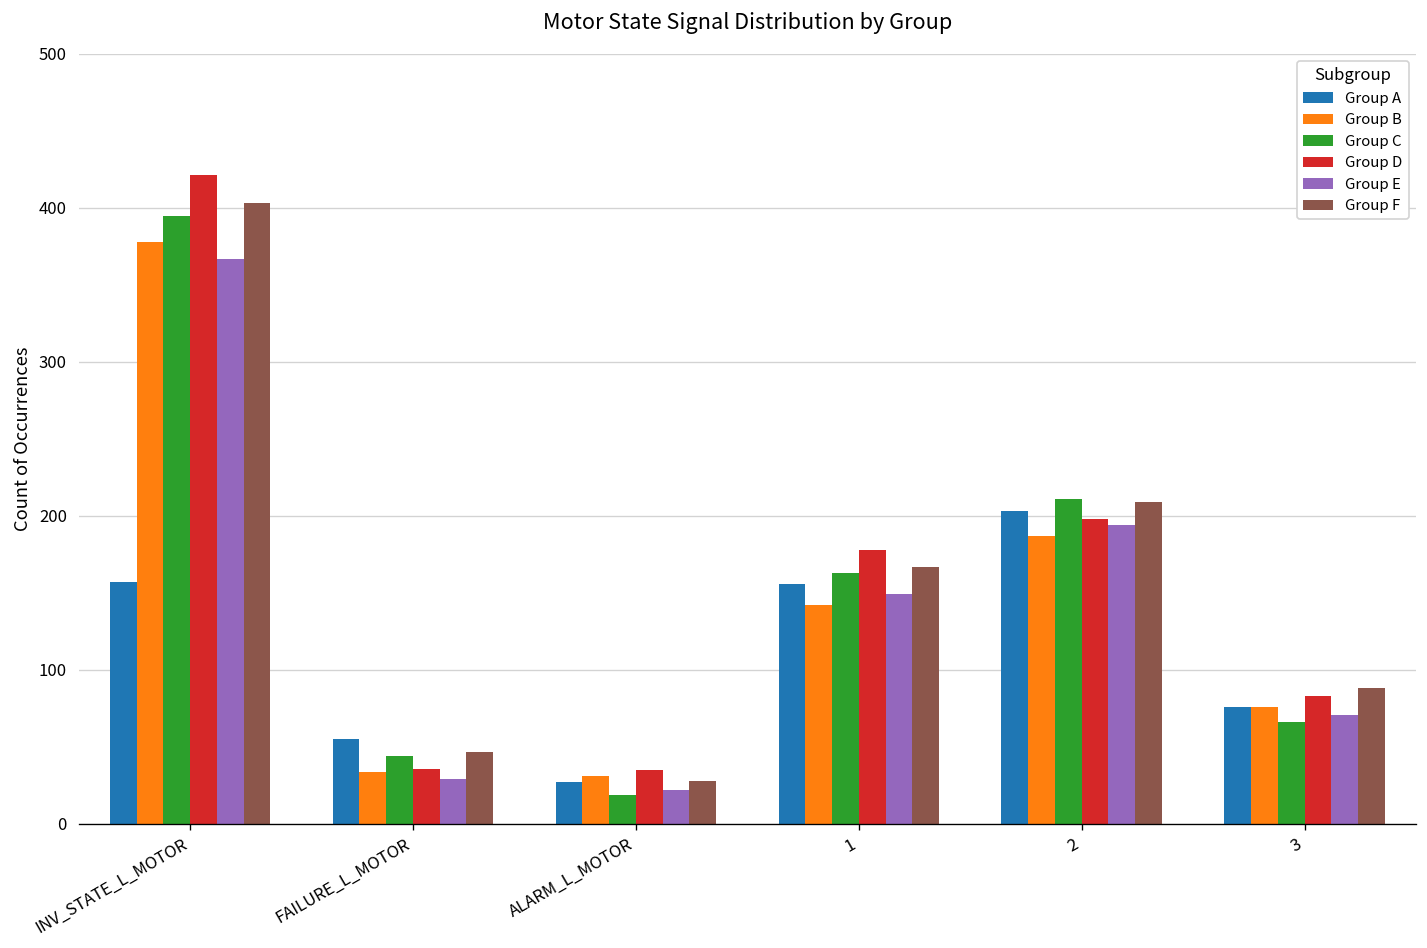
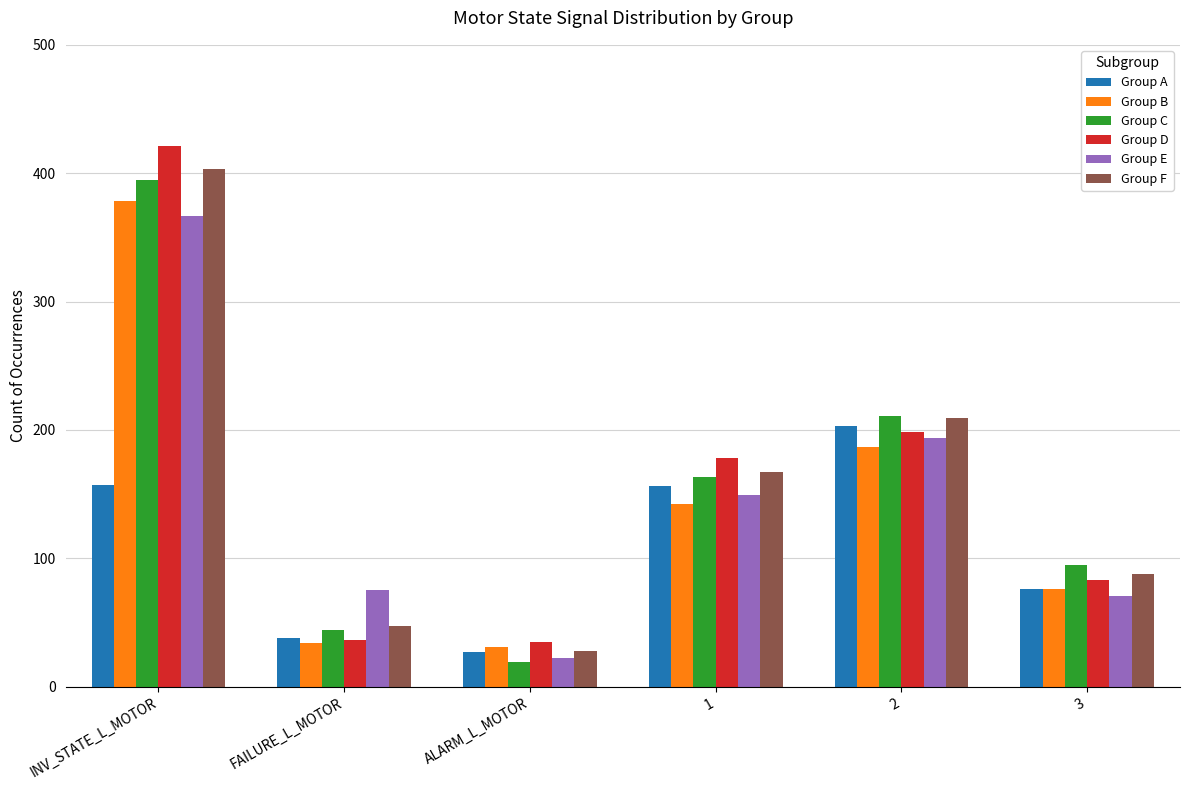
Group A, FAILURE_L_MOTOR: 55 -> 38
Group E, FAILURE_L_MOTOR: 29 -> 75
Group C, 3: 66 -> 95
